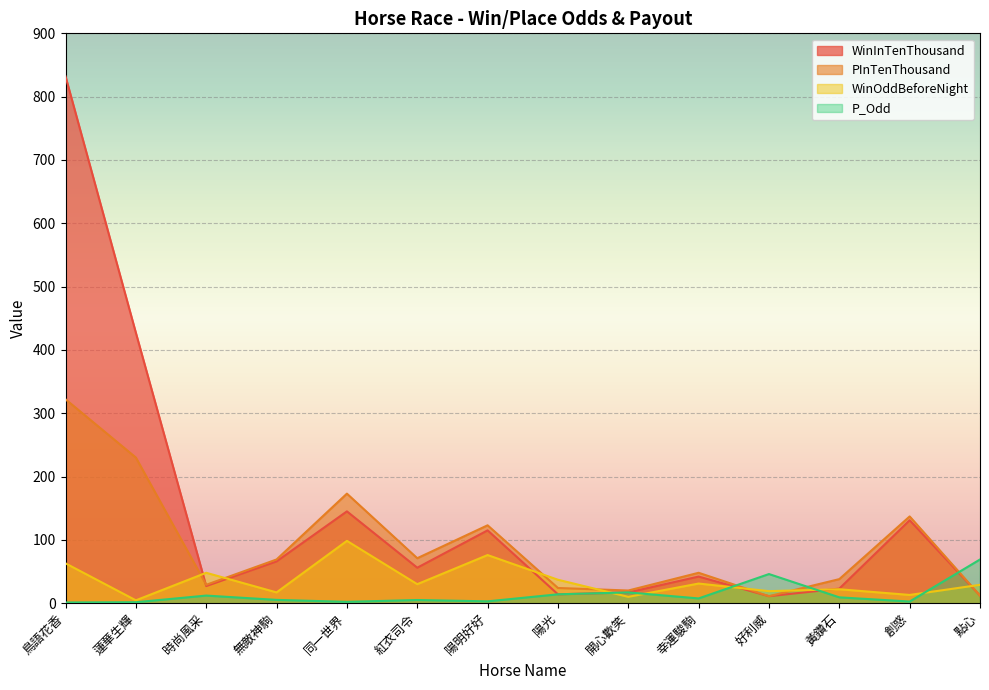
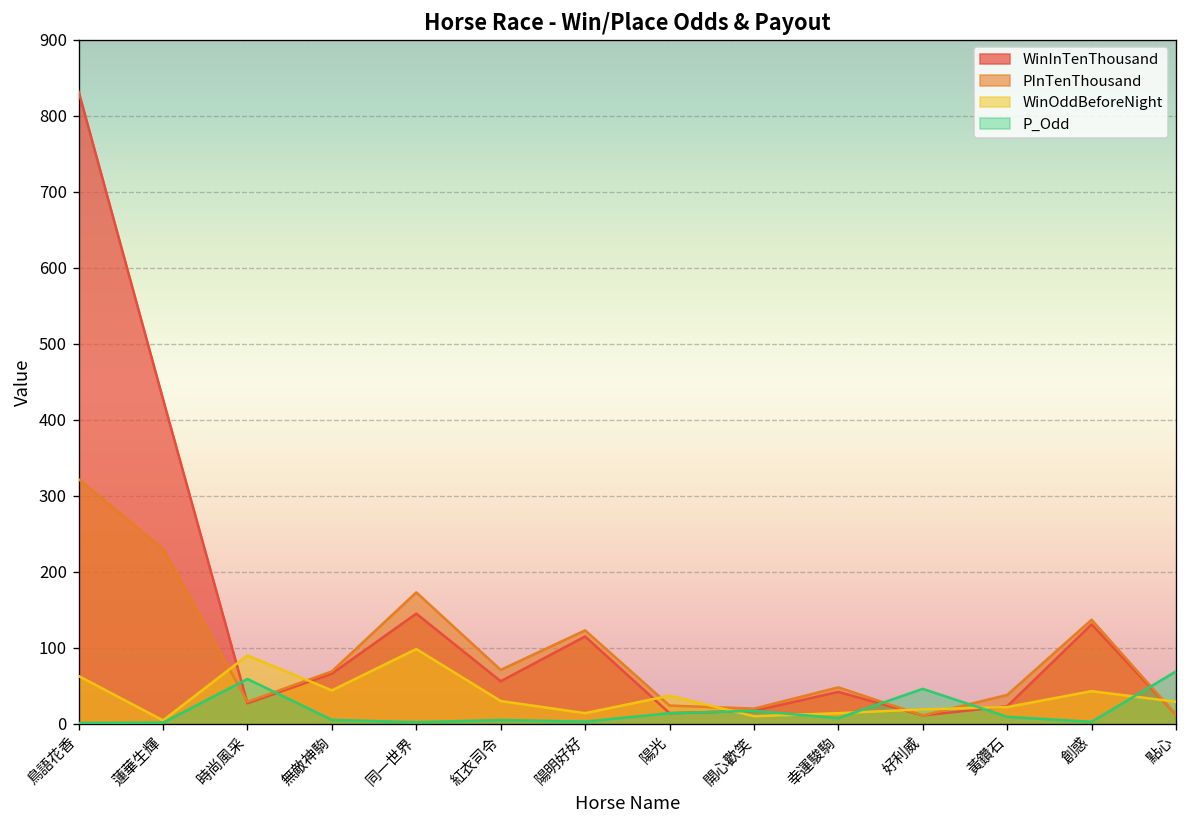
WinOddBeforeNight, 時尚風采: 50 -> 90
P_Odd, 時尚風采: 10 -> 60
WinOddBeforeNight, 無敵神駒: 20 -> 40
WinOddBeforeNight, 陽明好好: 80 -> 10
WinOddBeforeNight, 幸運駿駒: 30 -> 10
WinOddBeforeNight, 創惑: 10 -> 40
